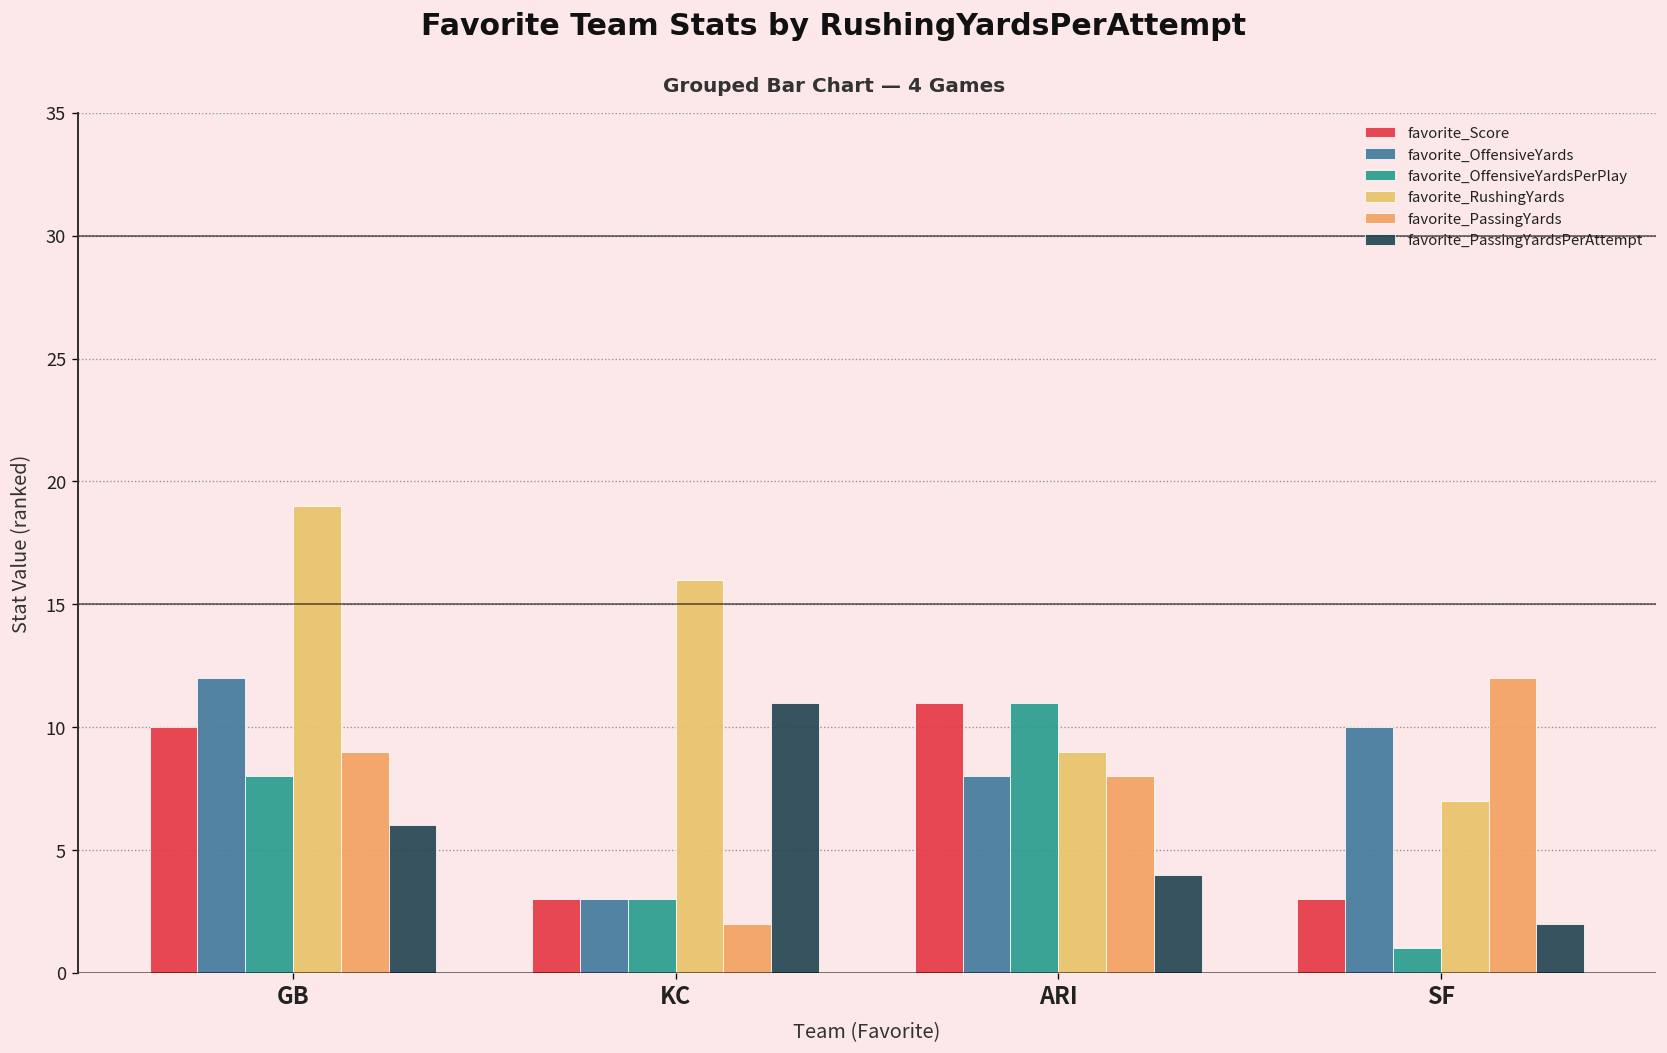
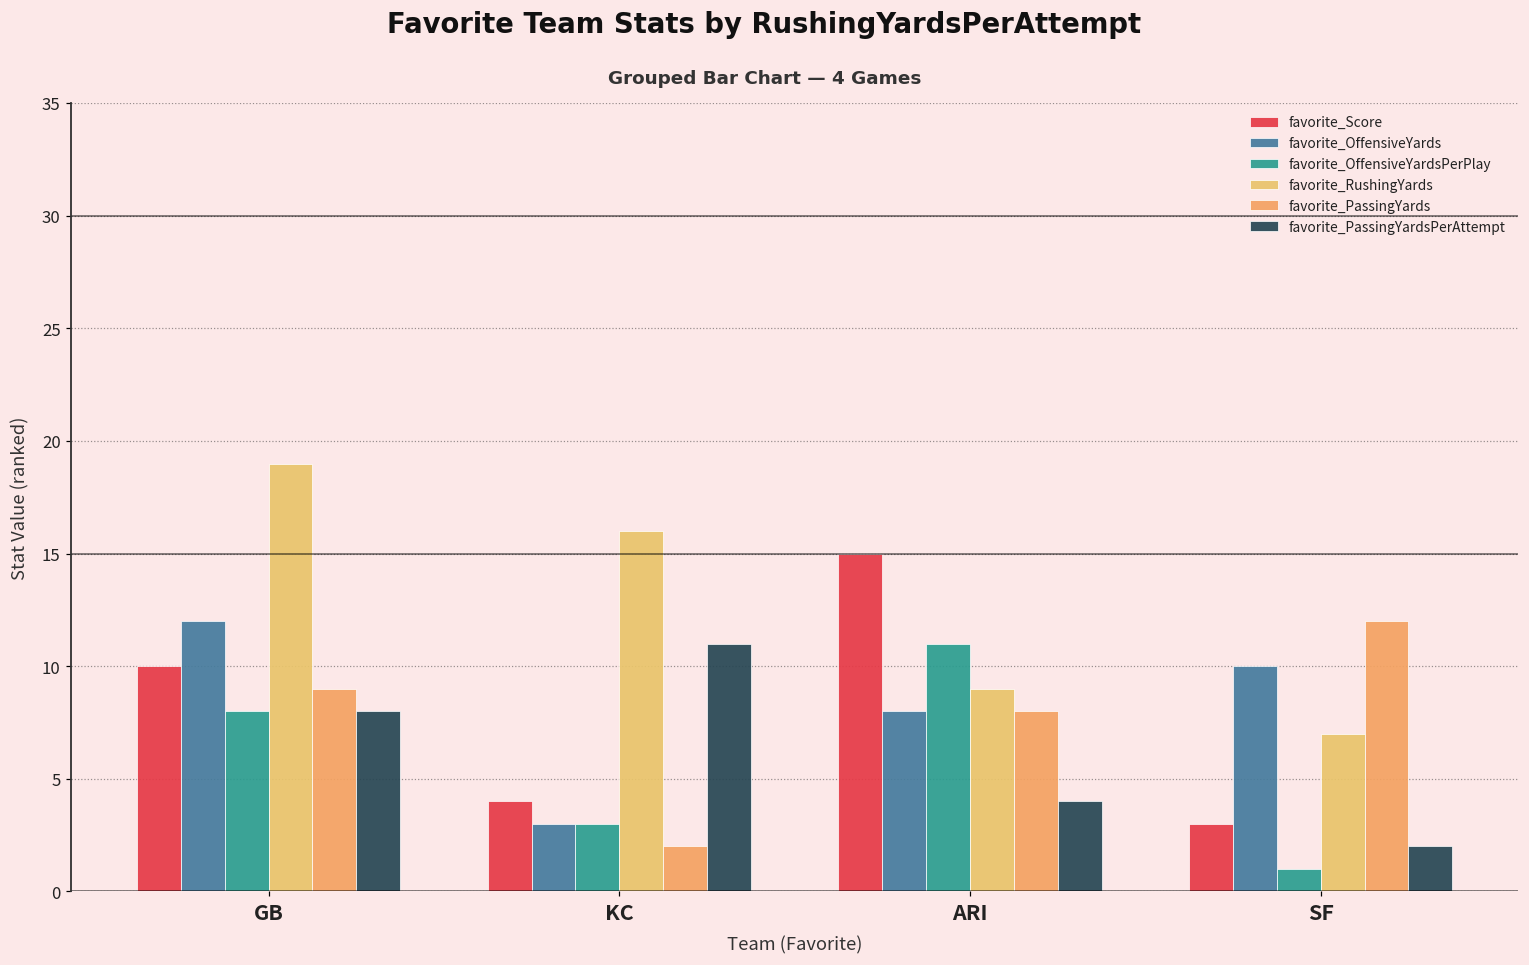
favorite_PassingYardsPerAttempt, GB: 6 -> 8
favorite_Score, KC: 3 -> 4
favorite_Score, ARI: 11 -> 15
